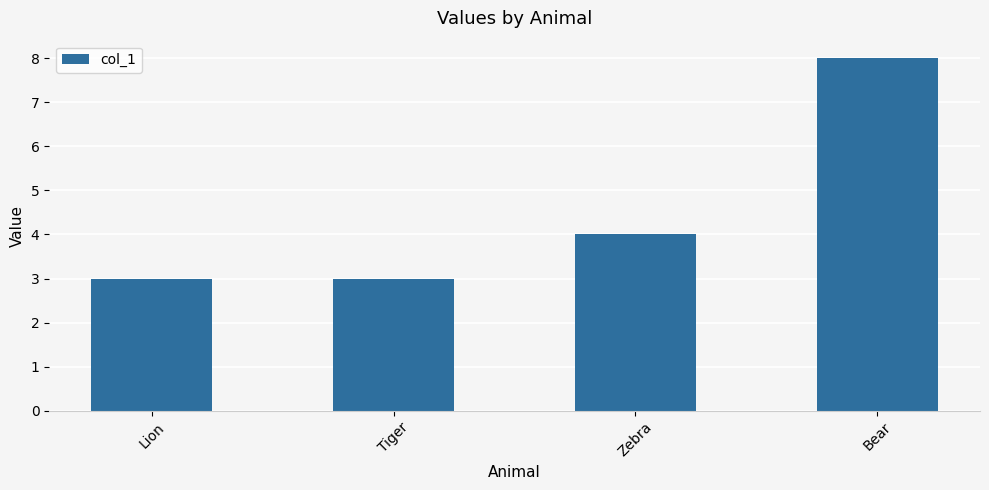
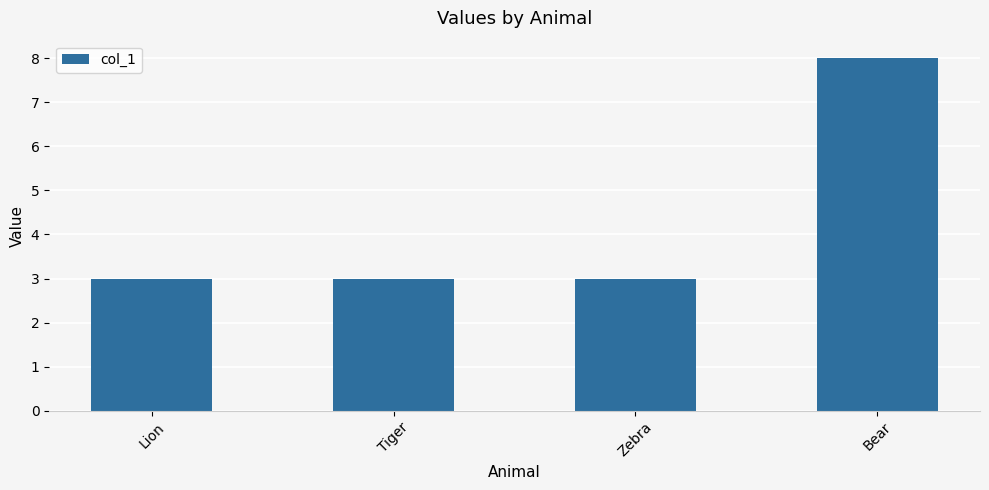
Zebra: 4 -> 3
